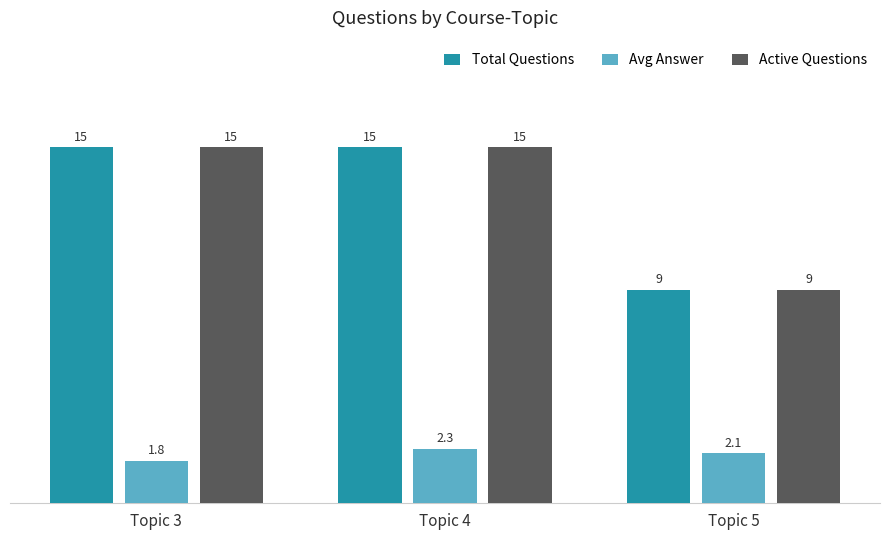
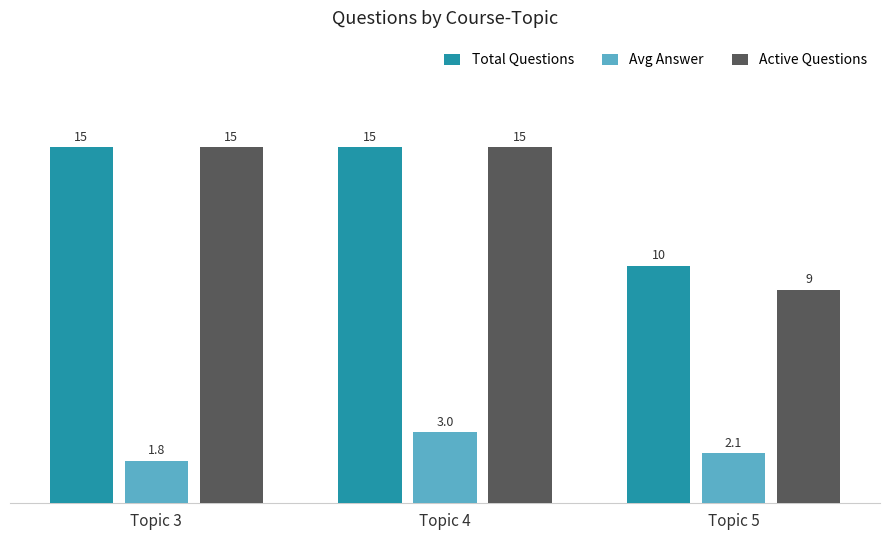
Avg Answer, Topic 4: 2.3 -> 3.0
Total Questions, Topic 5: 9 -> 10
